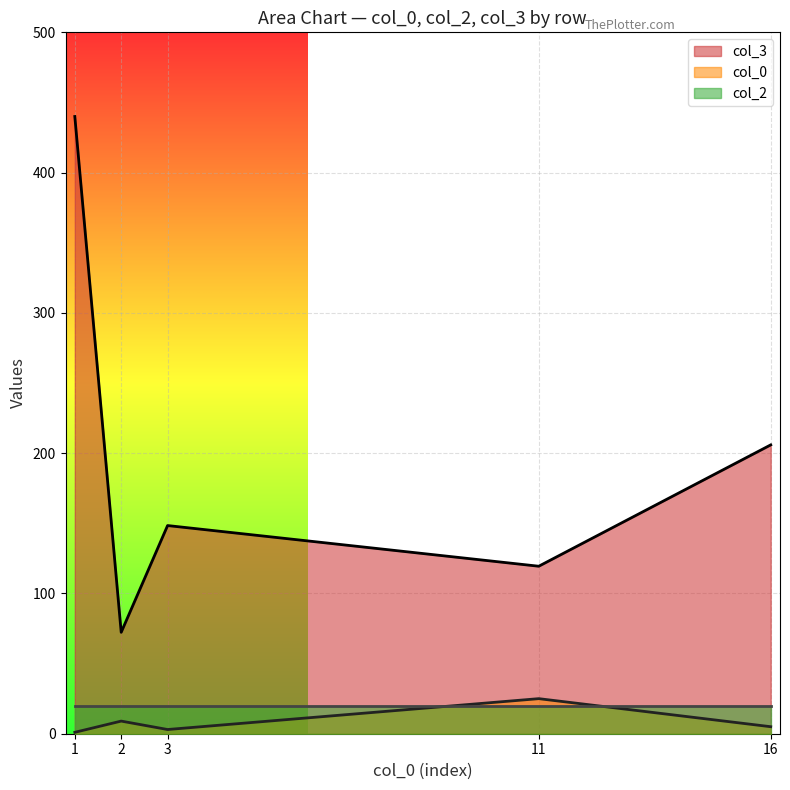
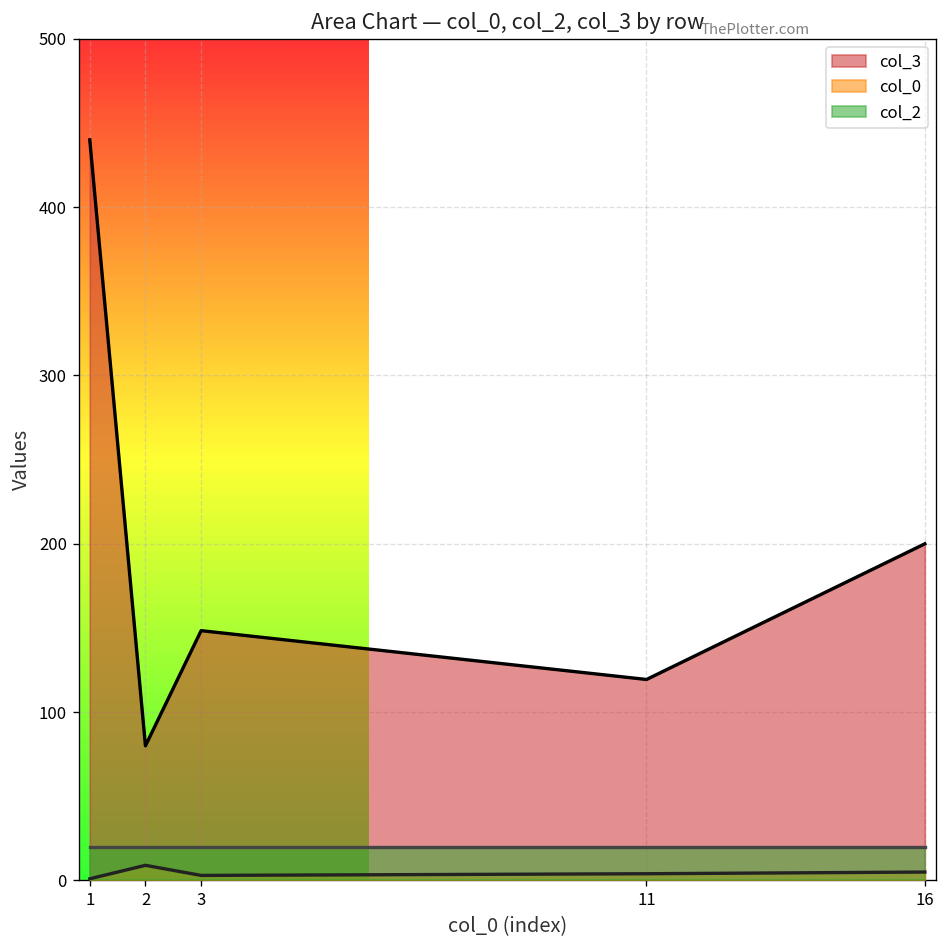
col_3, 2: 72 -> 80
col_0, 11: 25 -> 4
col_3, 16: 206 -> 200
